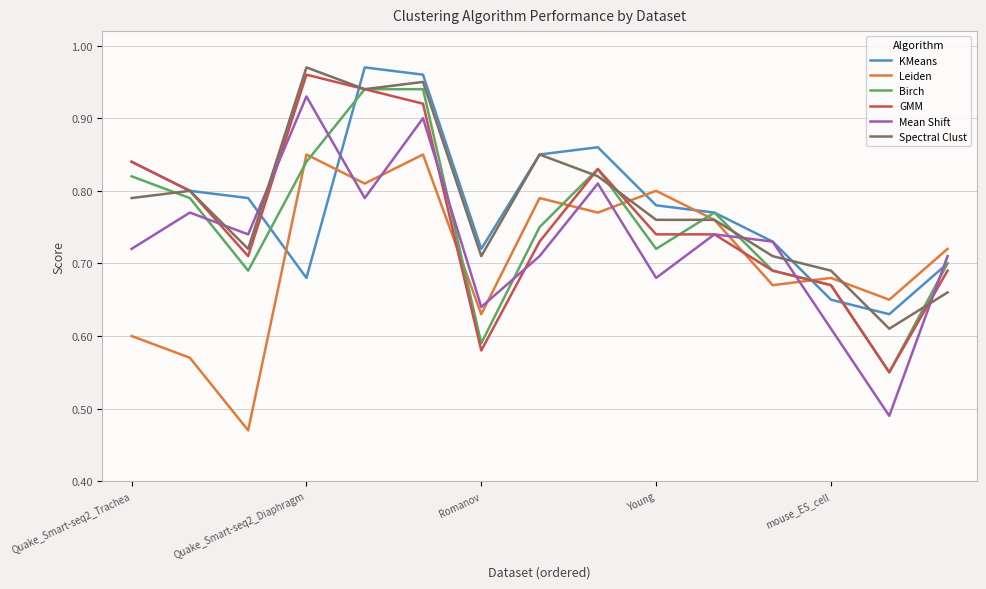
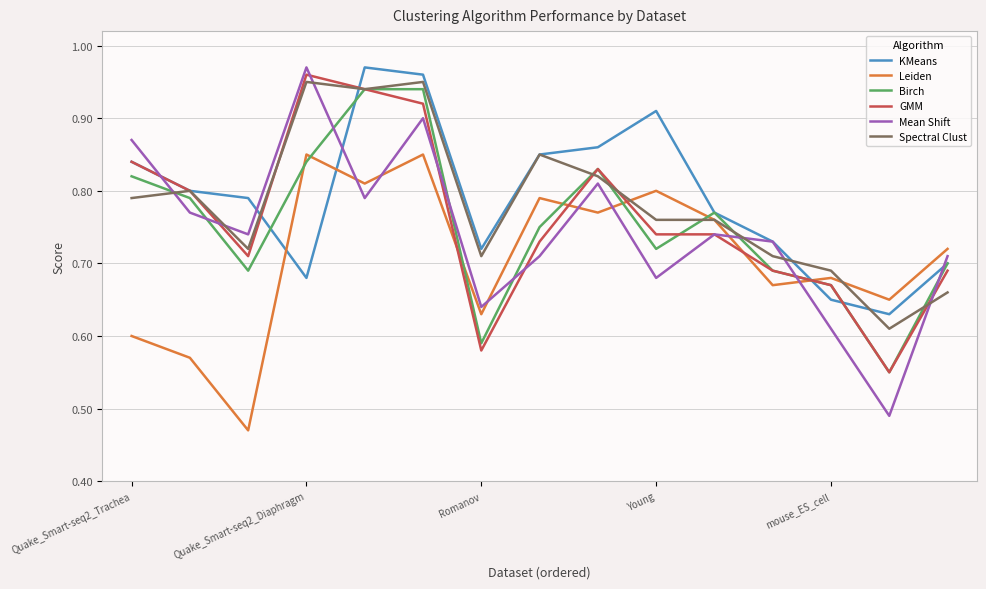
Mean Shift, Quake_Smart-seq2_Trachea: 0.72 -> 0.87
Mean Shift, Quake_Smart-seq2_Diaphragm: 0.93 -> 0.97
Spectral Clust, Quake_Smart-seq2_Diaphragm: 0.97 -> 0.95
KMeans, Young: 0.78 -> 0.91
